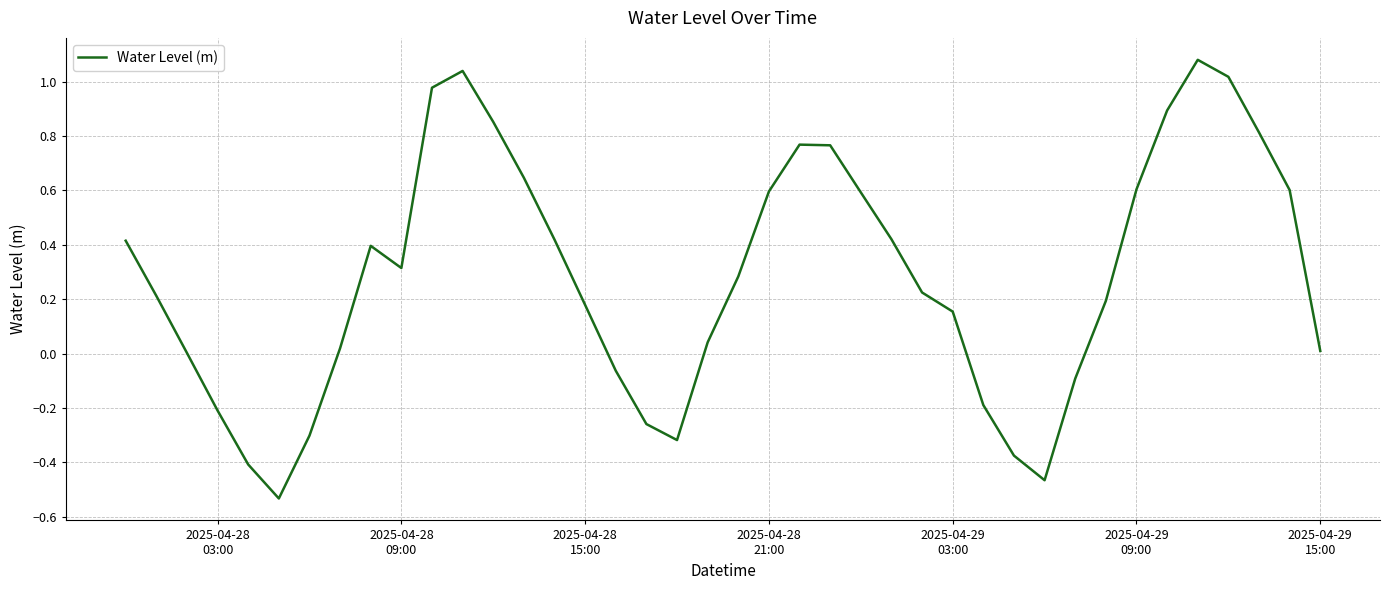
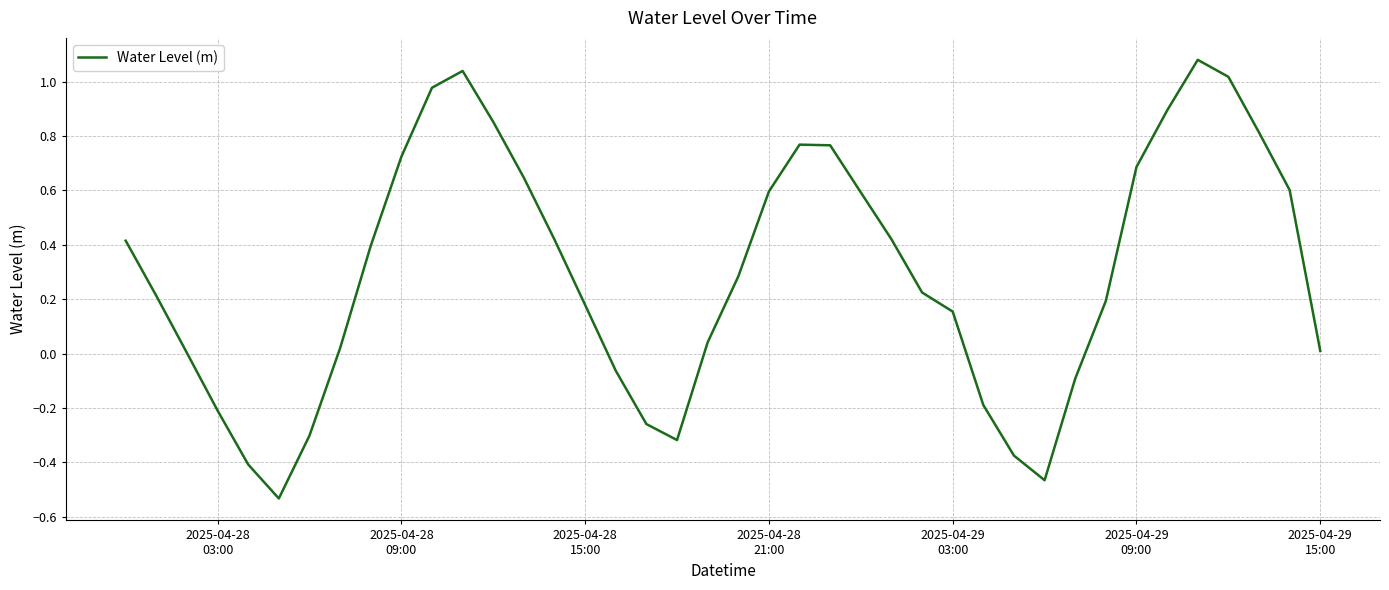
2025-04-28 09:00: 0.31 -> 0.72
2025-04-29 09:00: 0.60 -> 0.69
